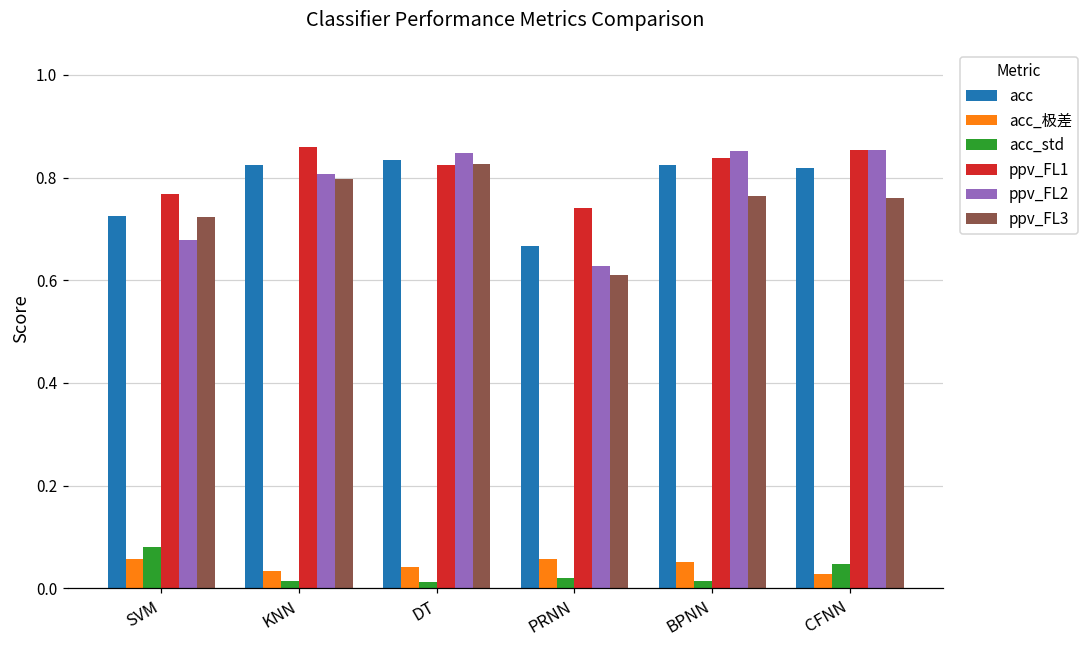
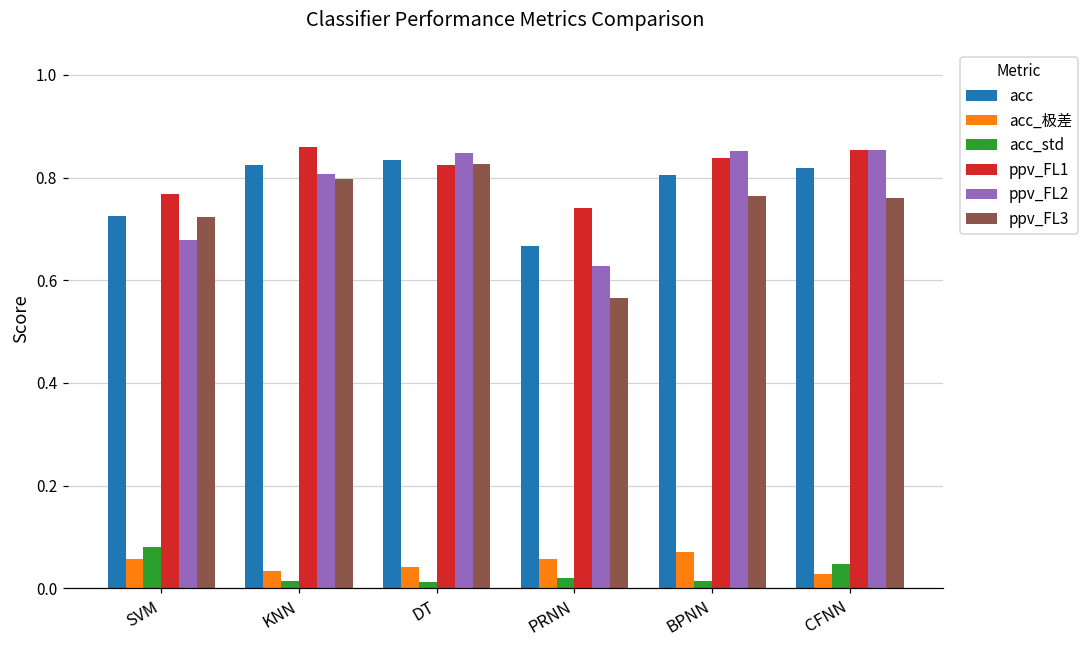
ppv_FL3, PRNN: 0.61 -> 0.57
acc, BPNN: 0.82 -> 0.81
acc_极差, BPNN: 0.05 -> 0.07
